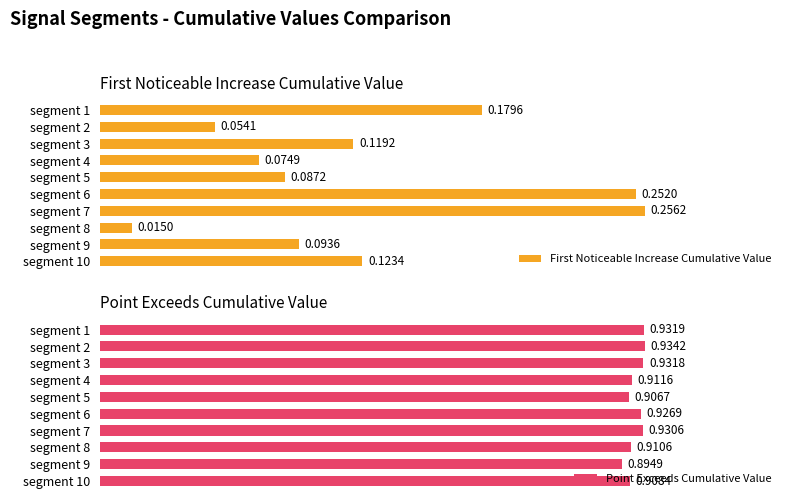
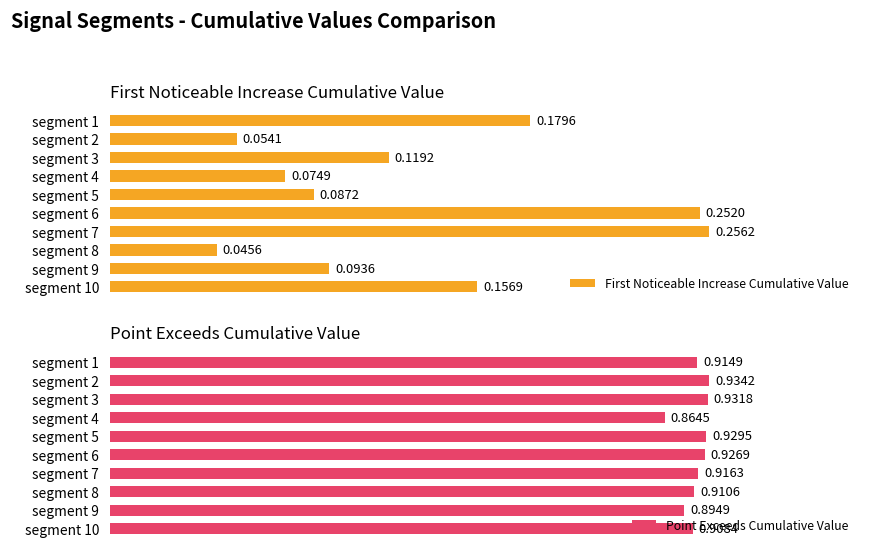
First Noticeable Increase Cumulative Value, segment 8: 0.0150 -> 0.0456
First Noticeable Increase Cumulative Value, segment 10: 0.1234 -> 0.1569
Point Exceeds Cumulative Value, segment 1: 0.9319 -> 0.9149
Point Exceeds Cumulative Value, segment 4: 0.9116 -> 0.8645
Point Exceeds Cumulative Value, segment 5: 0.9067 -> 0.9295
Point Exceeds Cumulative Value, segment 7: 0.9306 -> 0.9163
